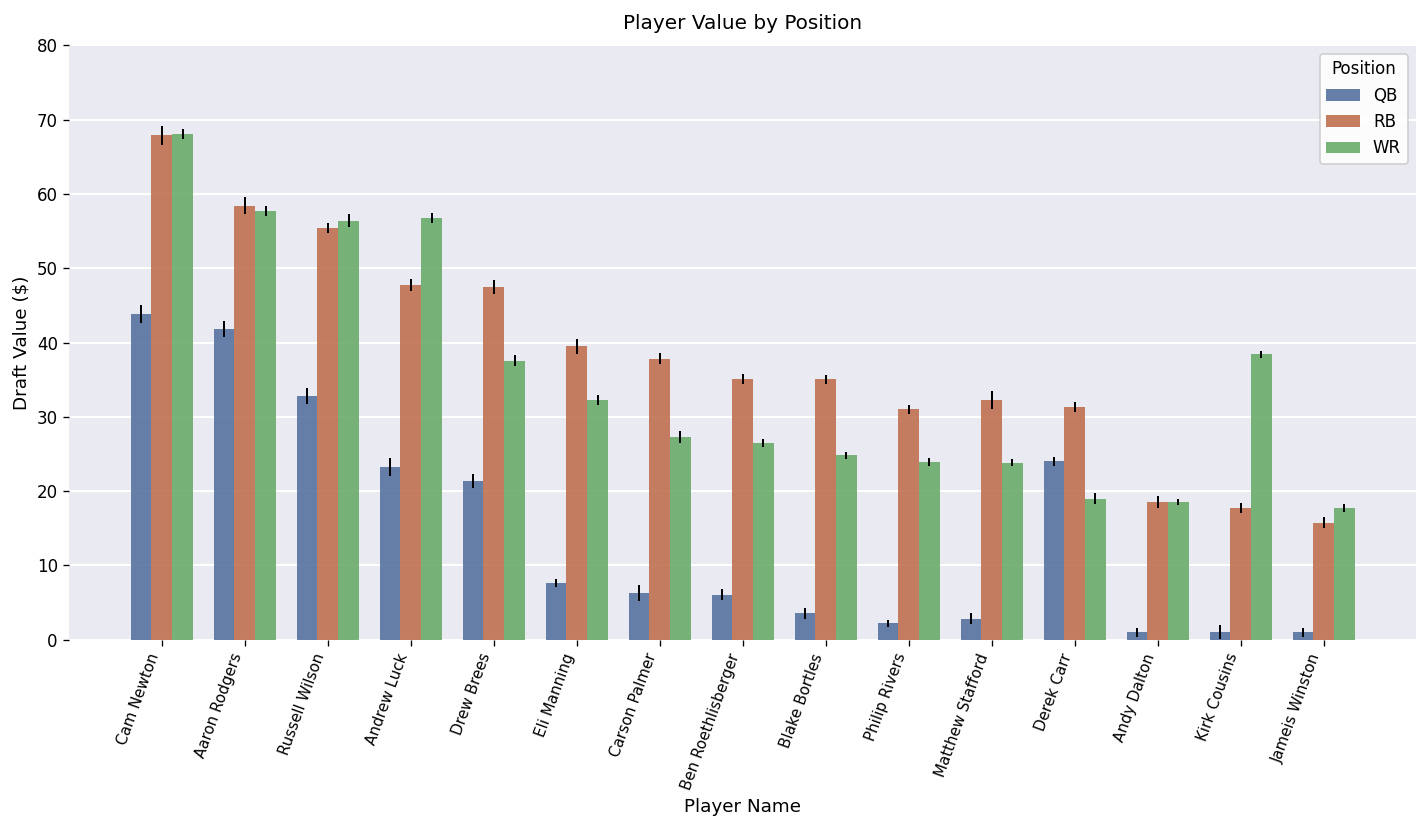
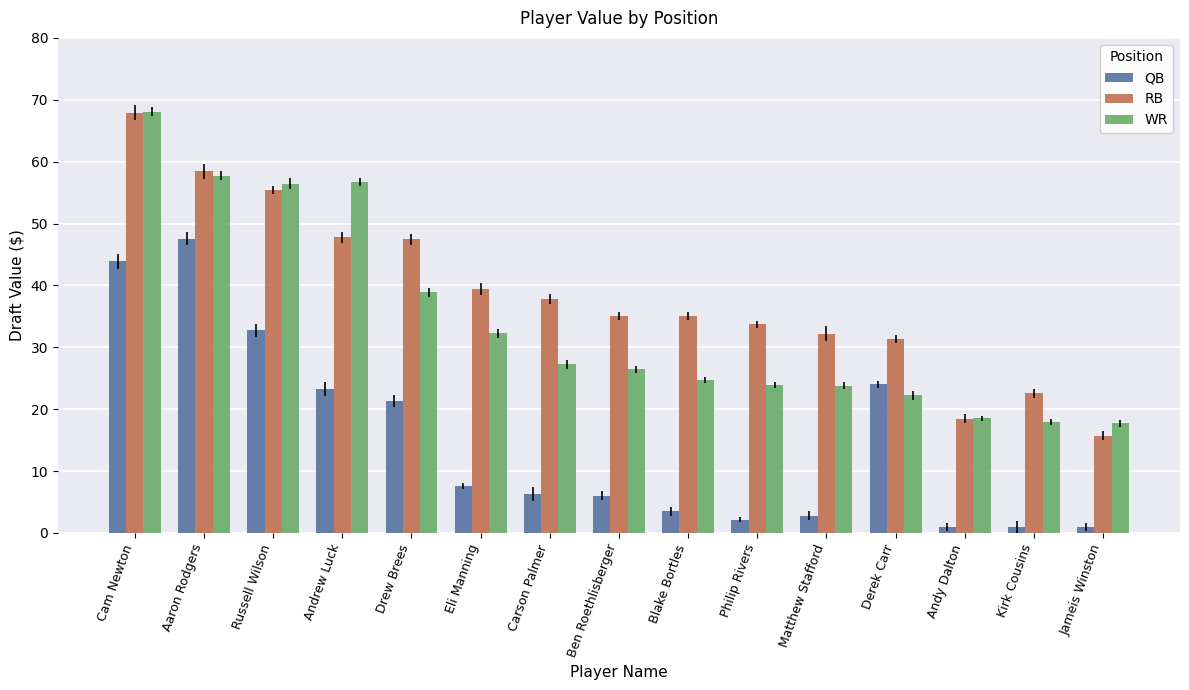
QB, Aaron Rodgers: 42 -> 48
WR, Drew Brees: 38 -> 39
RB, Philip Rivers: 31 -> 34
WR, Derek Carr: 19 -> 22
RB, Kirk Cousins: 18 -> 23
WR, Kirk Cousins: 38 -> 18
